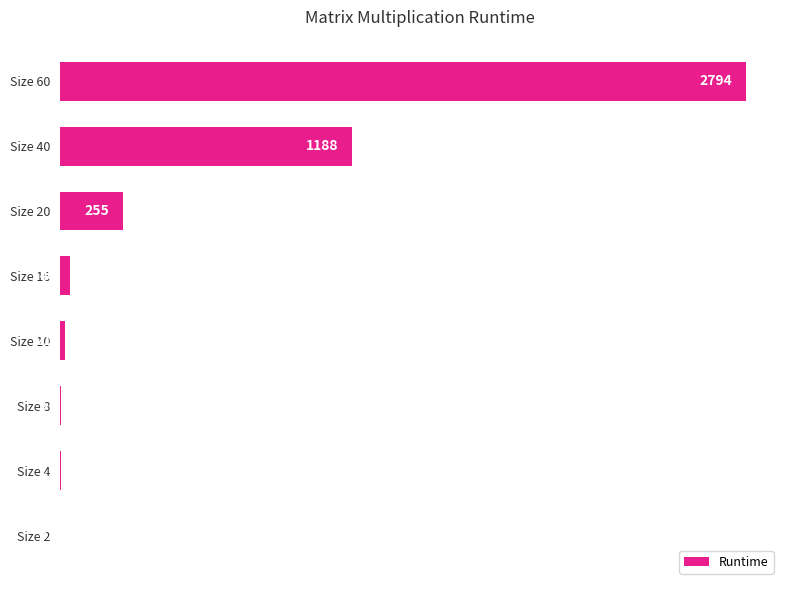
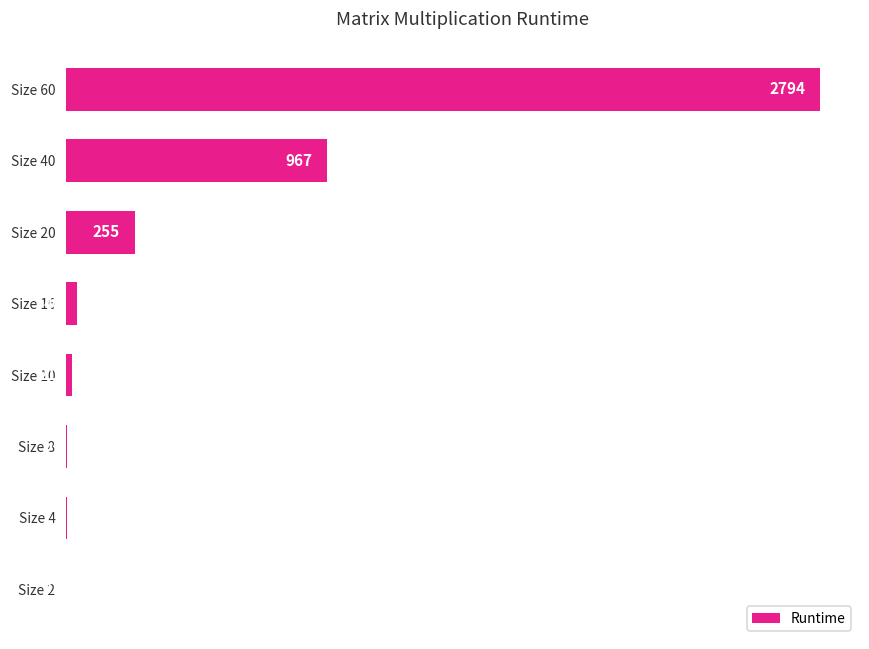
Size 40: 1188 -> 967
